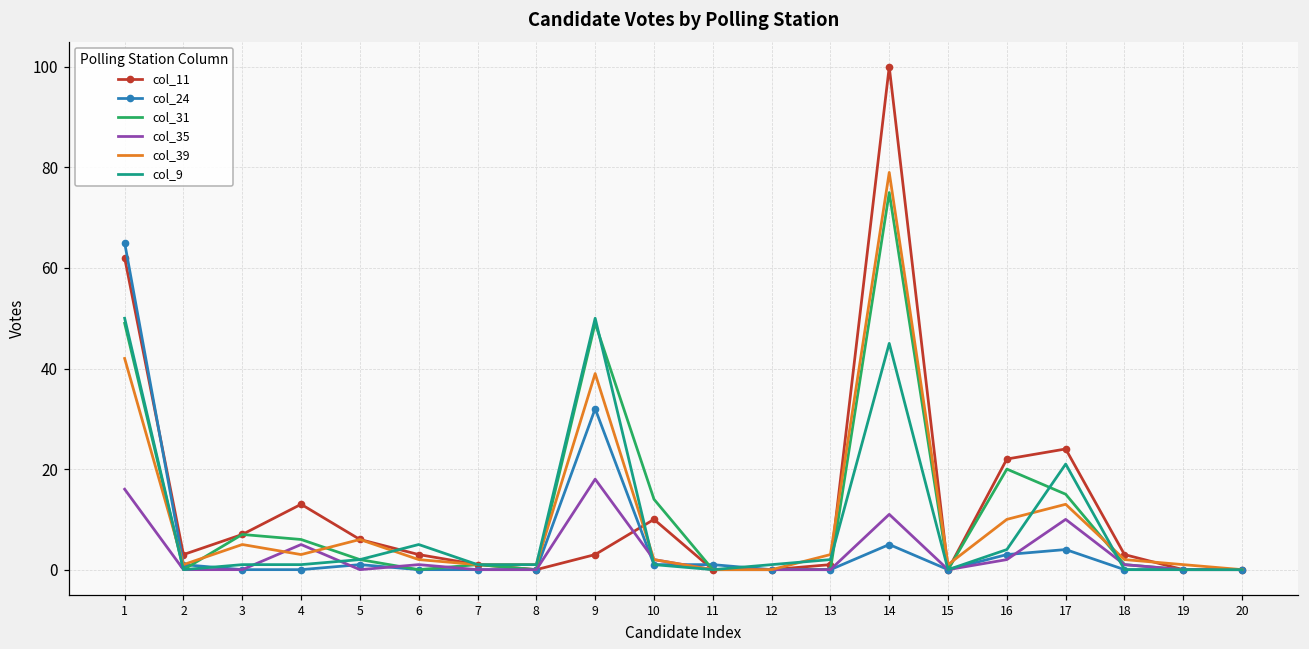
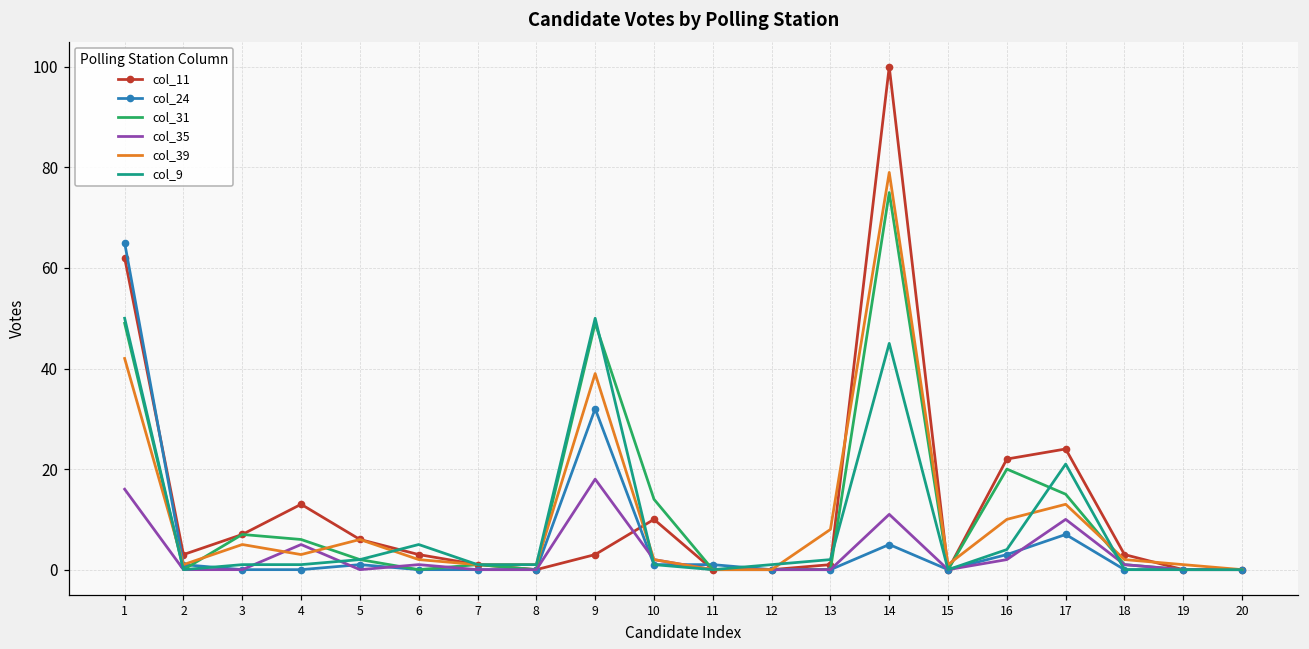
col_39, 13: 3 -> 8
col_24, 17: 4 -> 7
